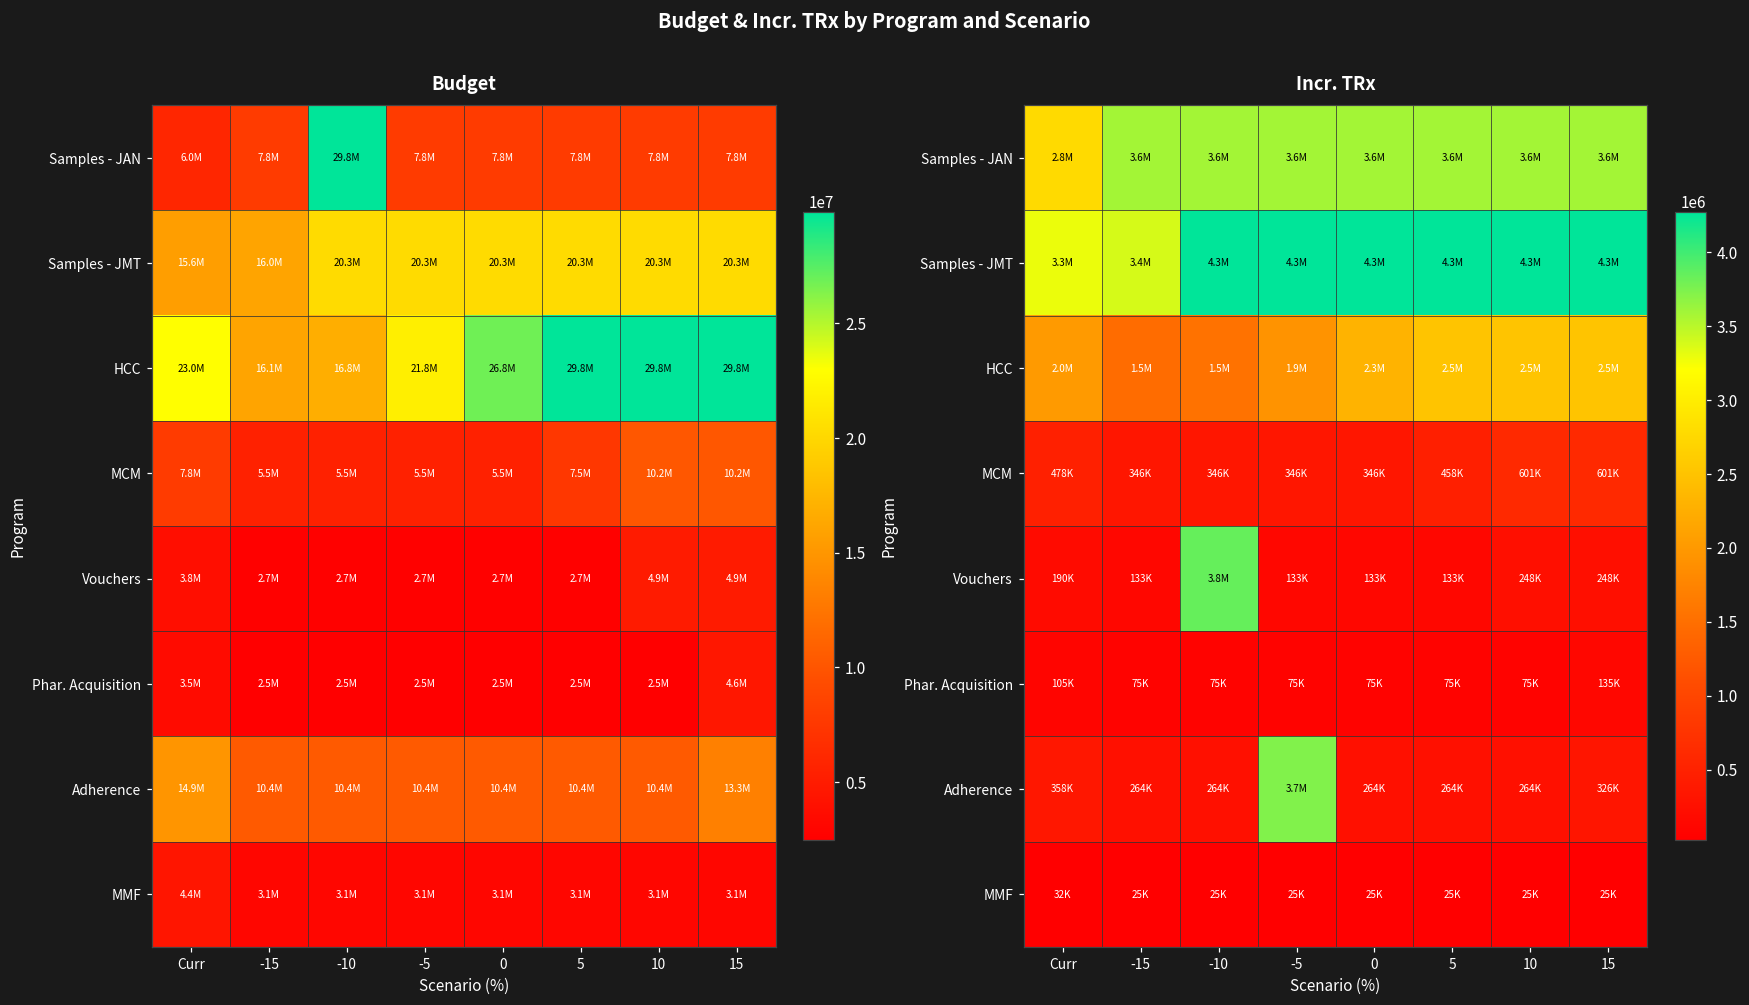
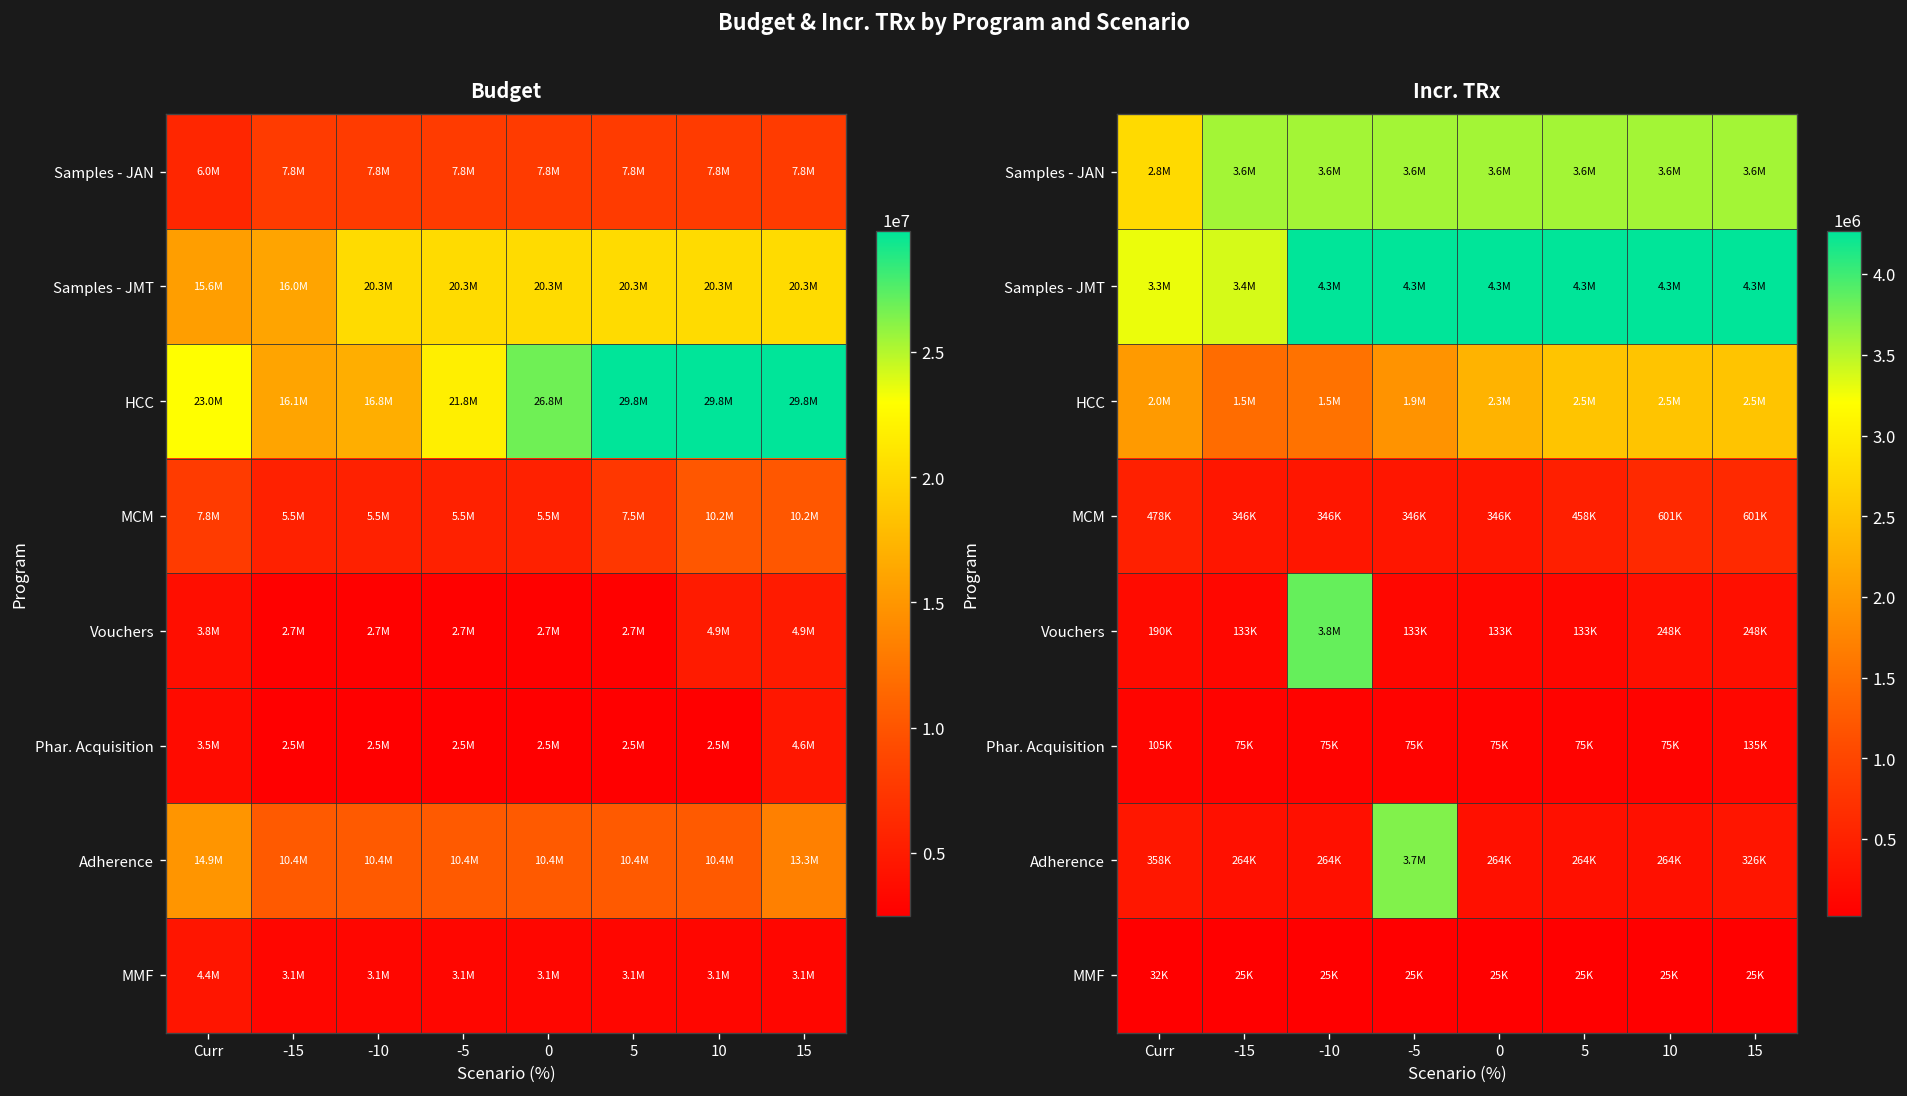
Budget, Samples - JAN, -10: 29.8M -> 7.8M
